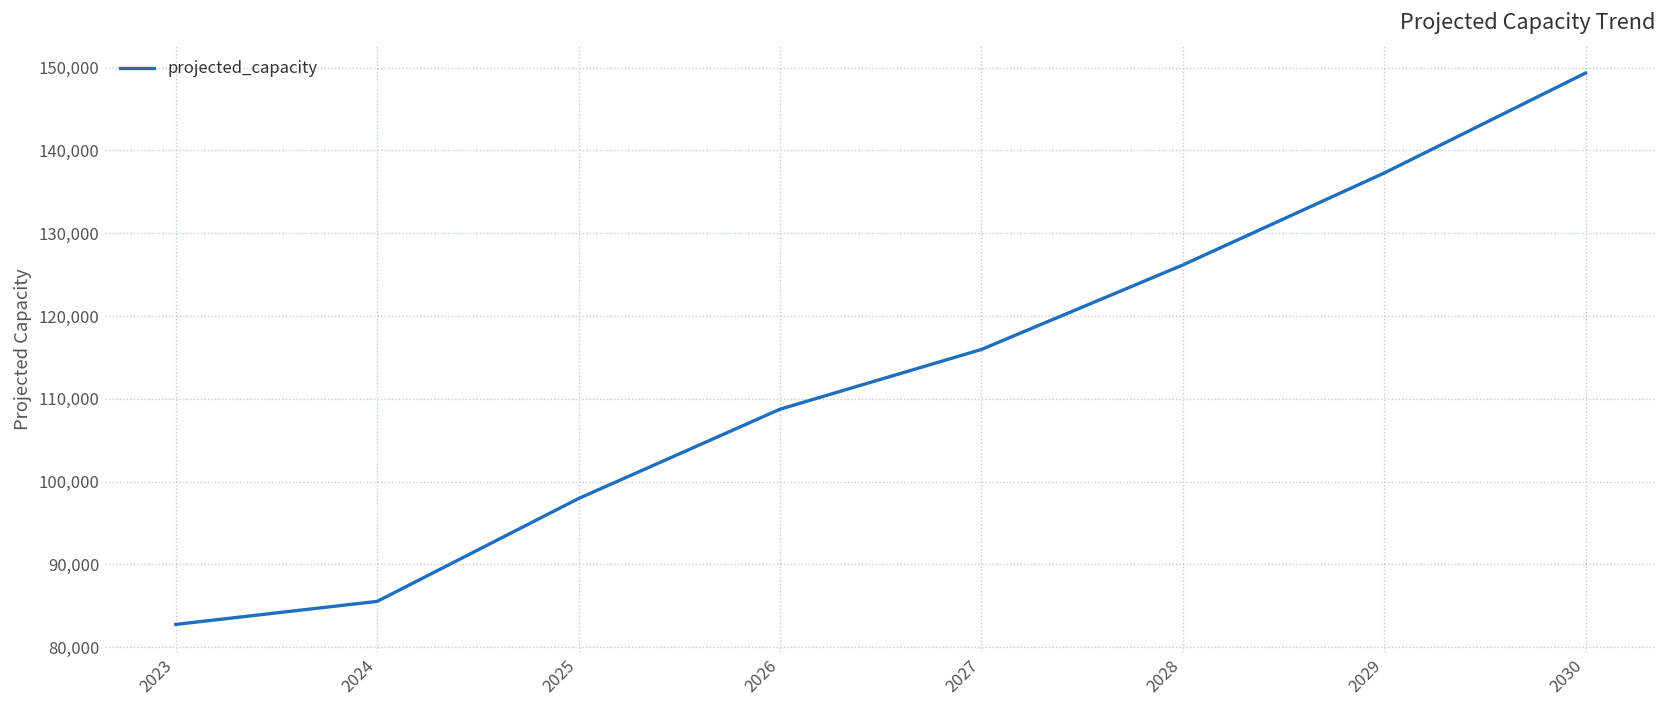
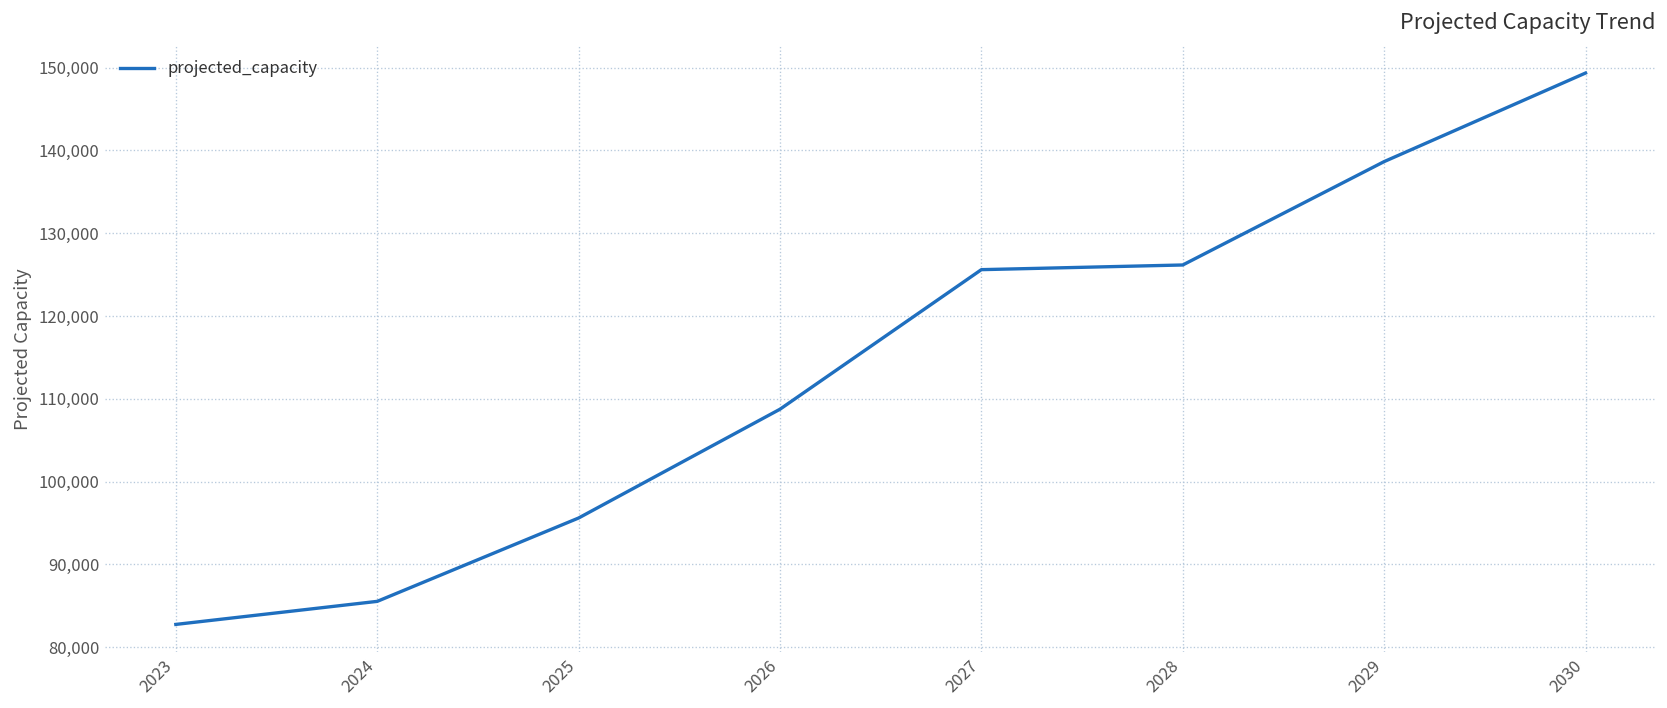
2025: 98,000 -> 96,000
2027: 116,000 -> 126,000
2029: 137,000 -> 139,000
